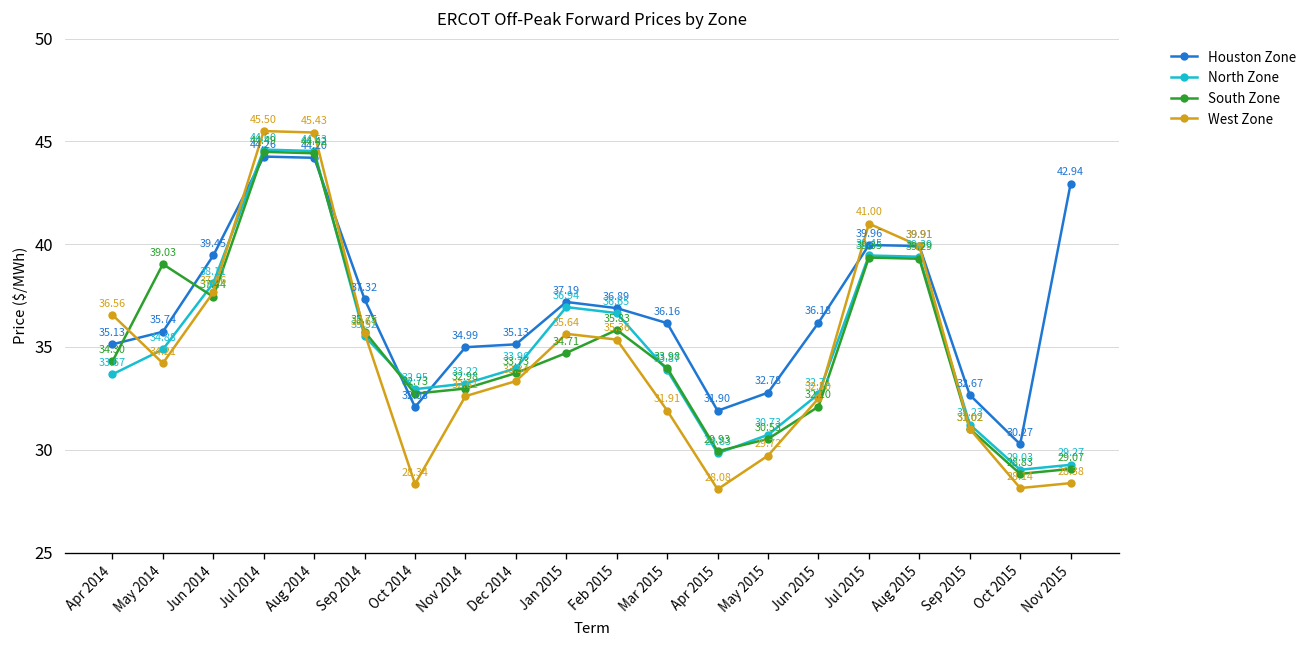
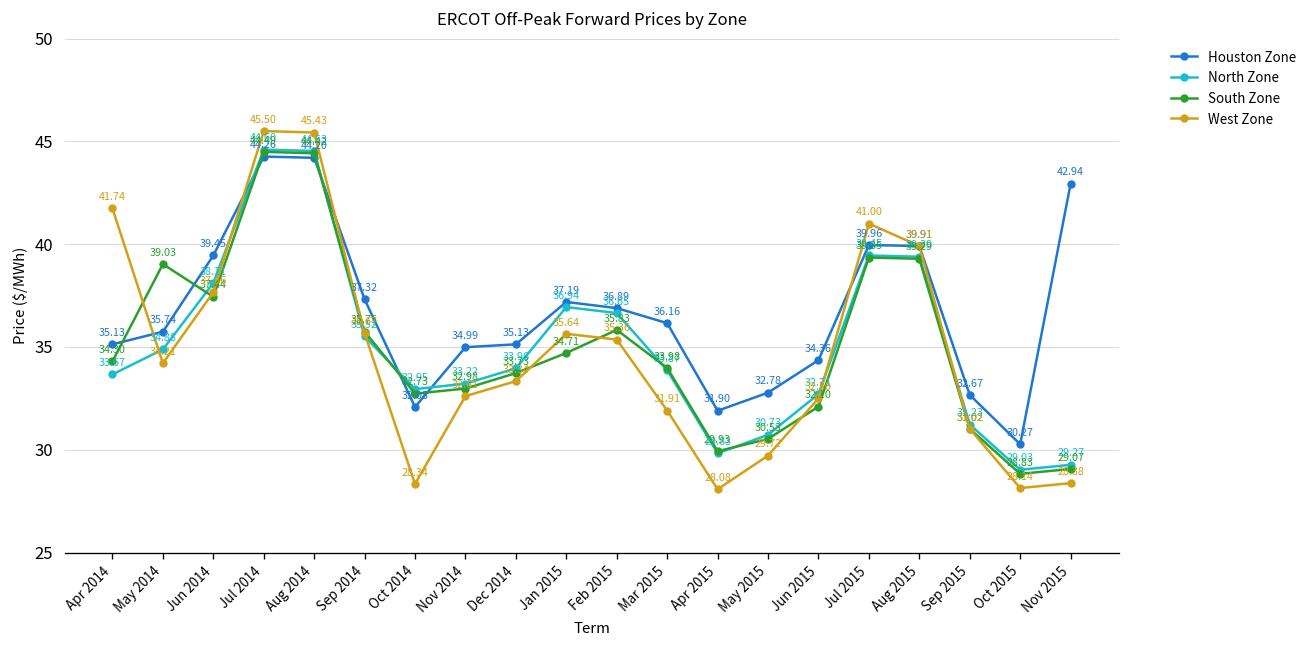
West Zone, Apr 2014: 36.56 -> 41.74
Houston Zone, Jun 2015: 36.18 -> 34.36
